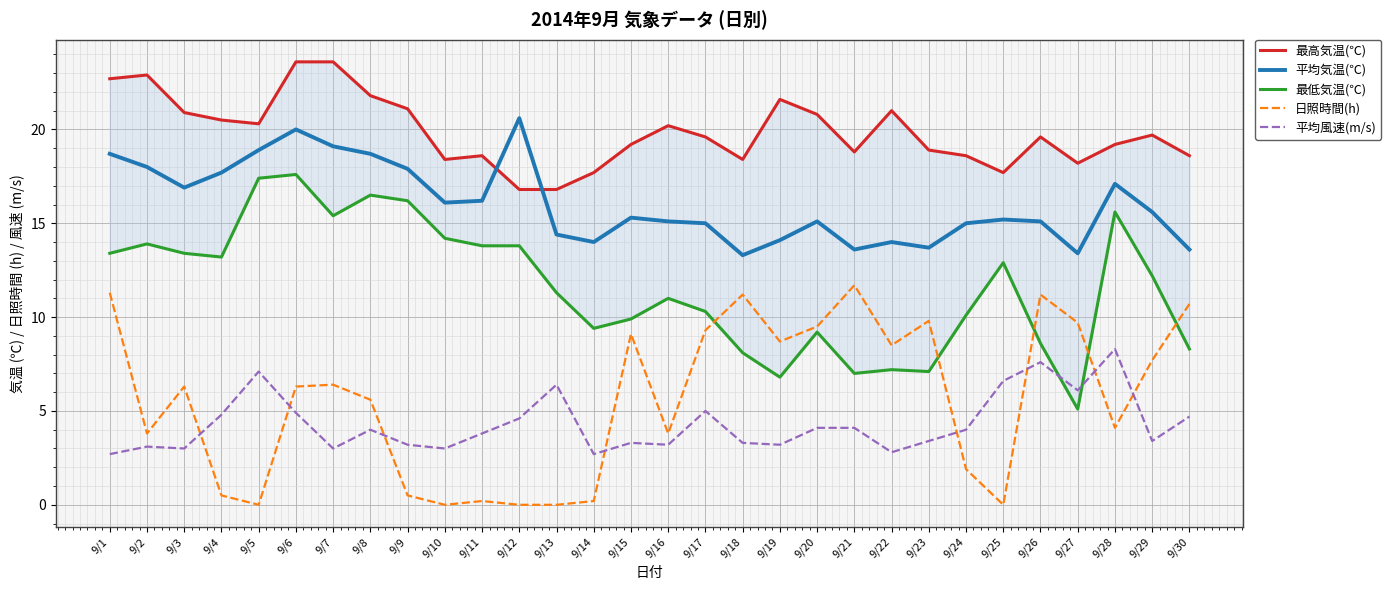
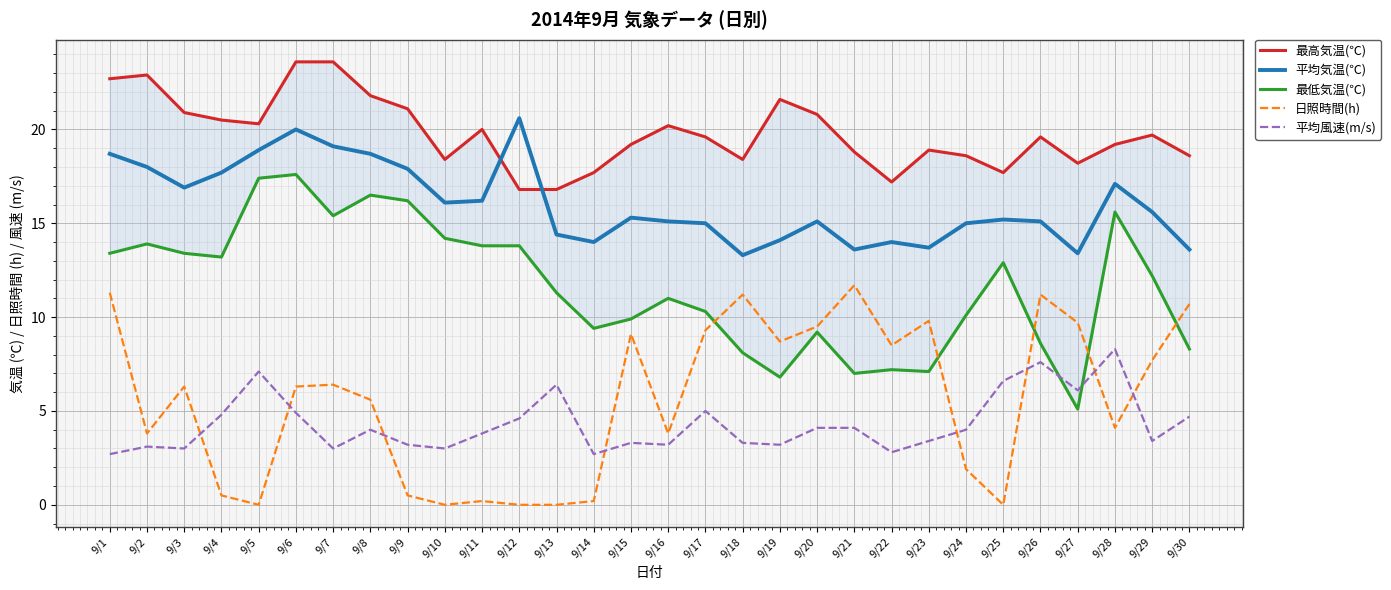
最高気温(℃), 9/11: 18.6 -> 20.0
最高気温(℃), 9/22: 21.0 -> 17.2
